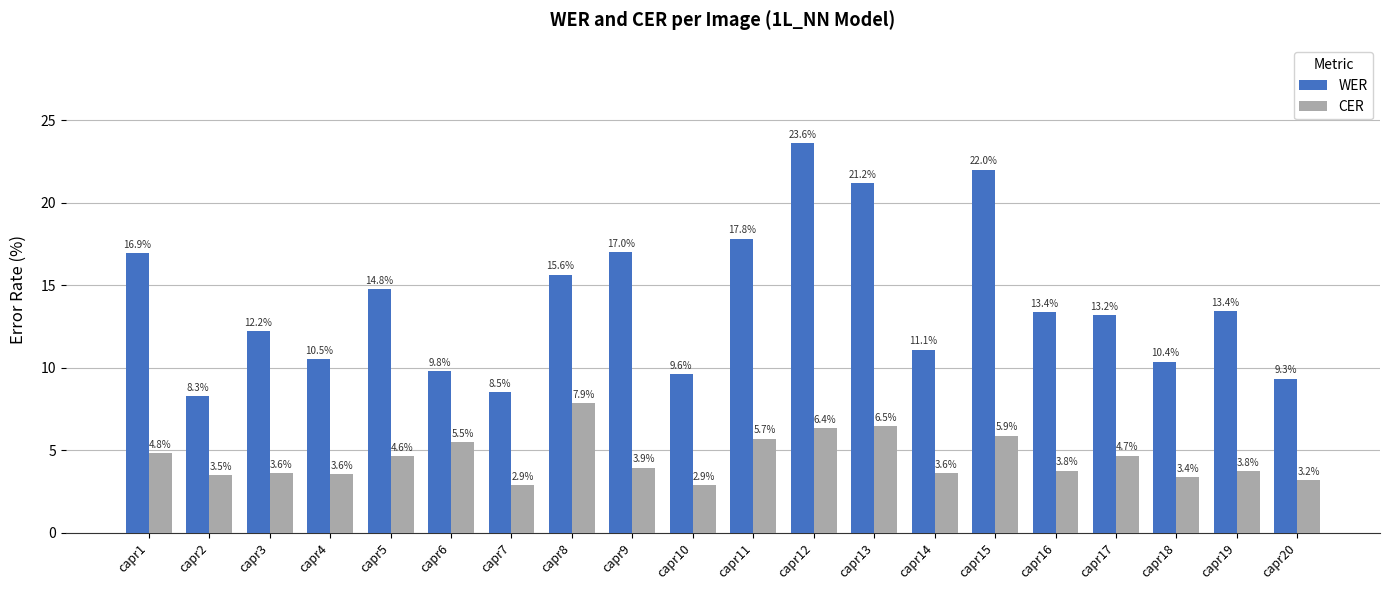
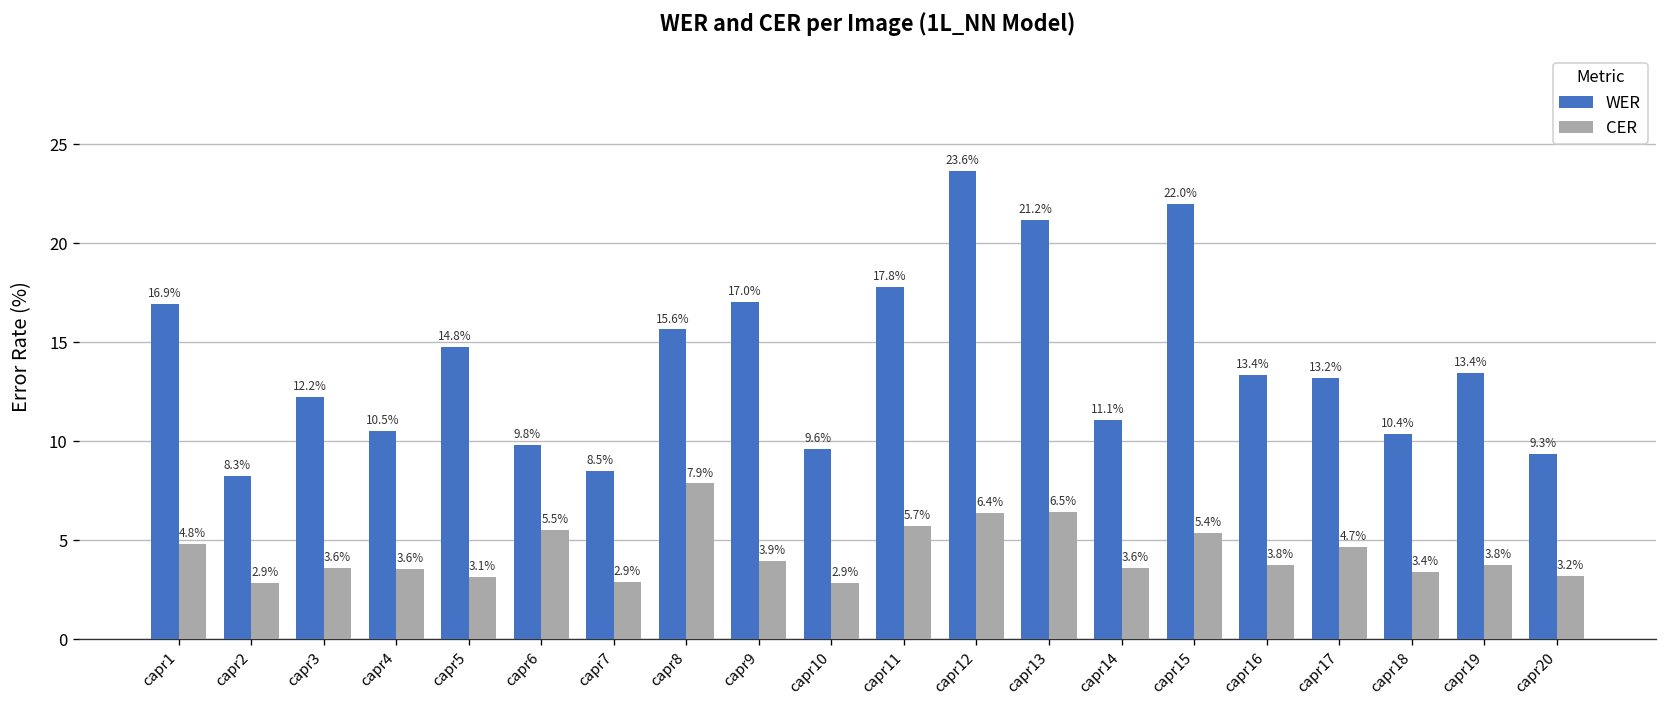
CER, capr2: 3.5% -> 2.9%
CER, capr5: 4.6% -> 3.1%
CER, capr15: 5.9% -> 5.4%
